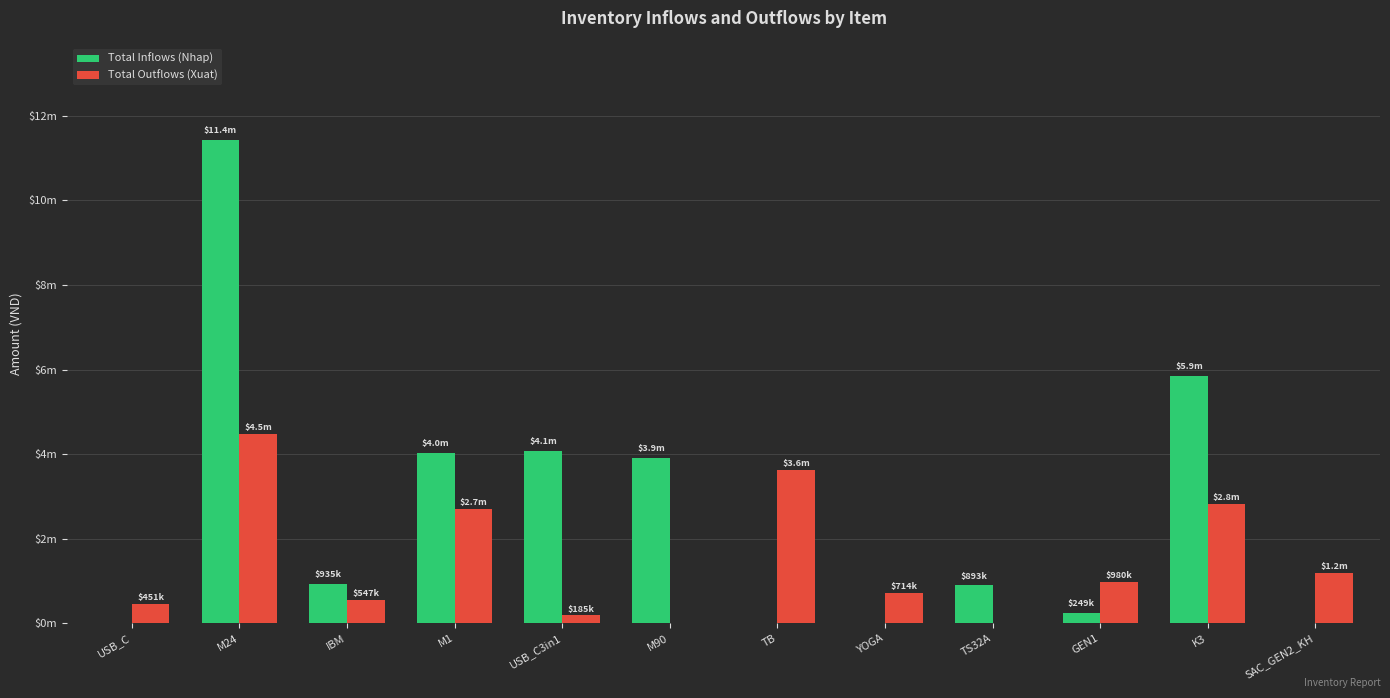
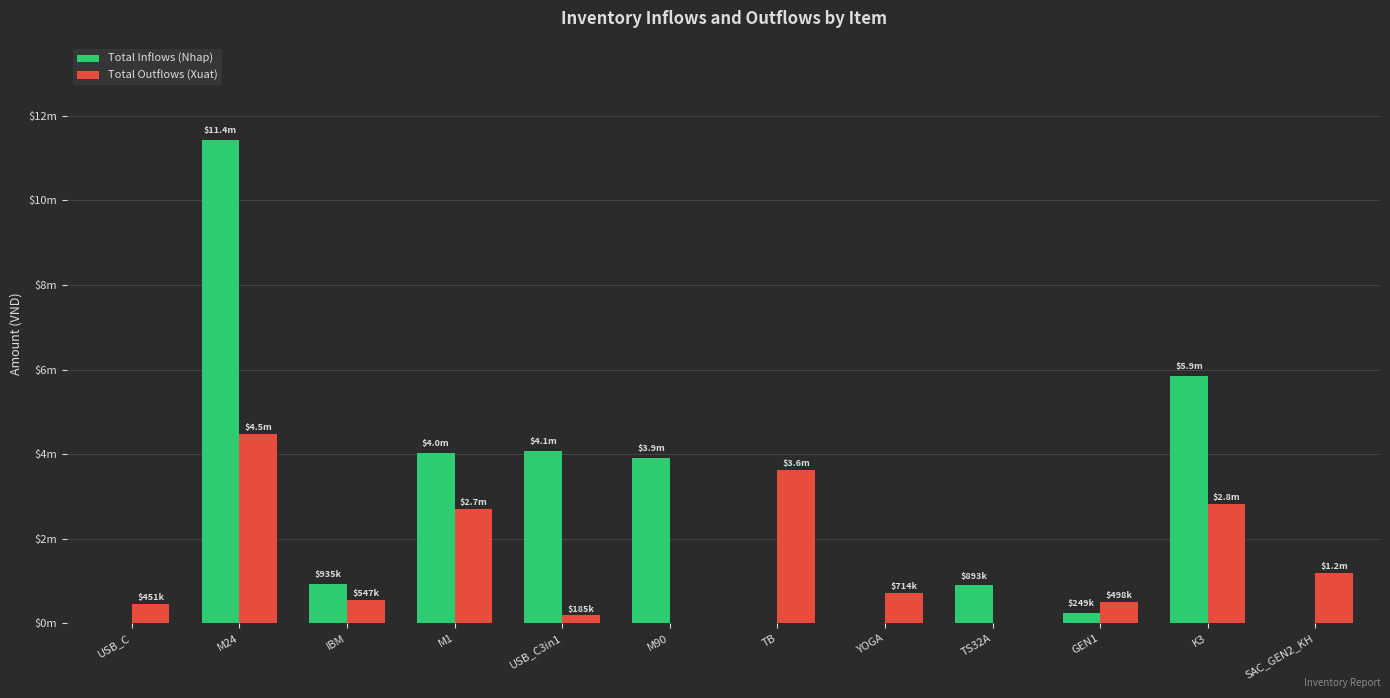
Total Outflows (Xuat), GEN1: $980k -> $498k
